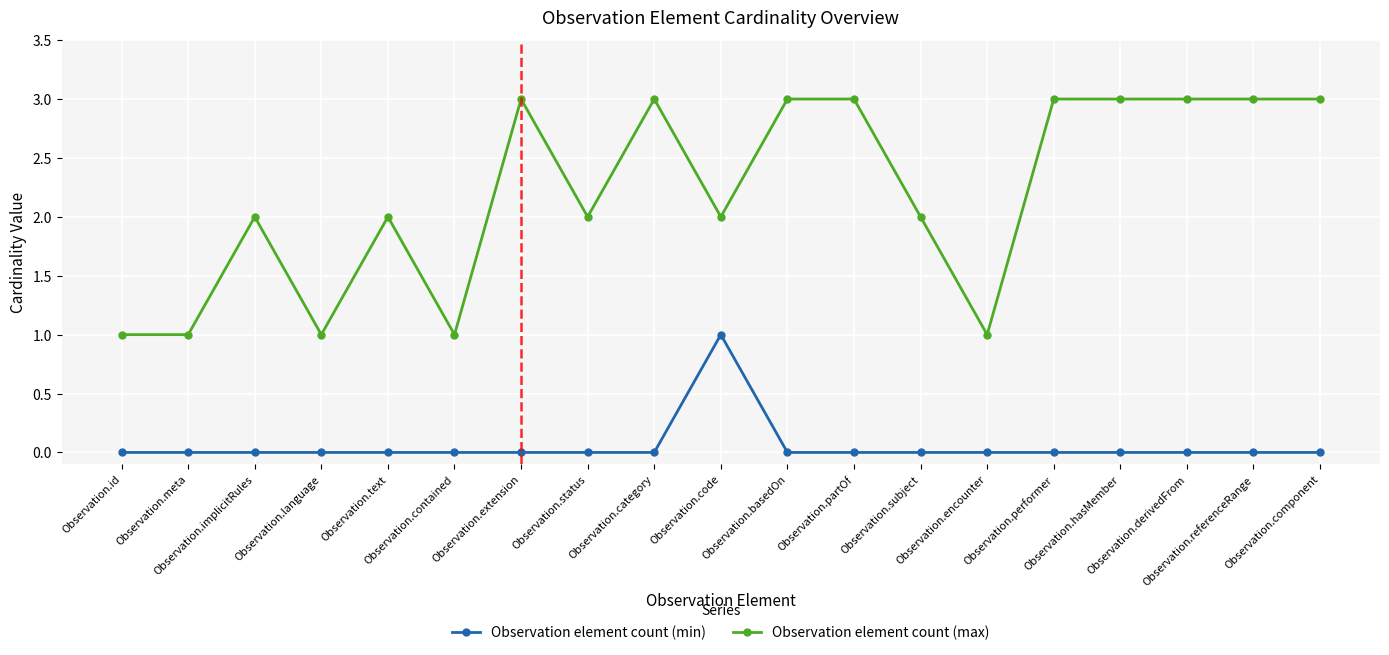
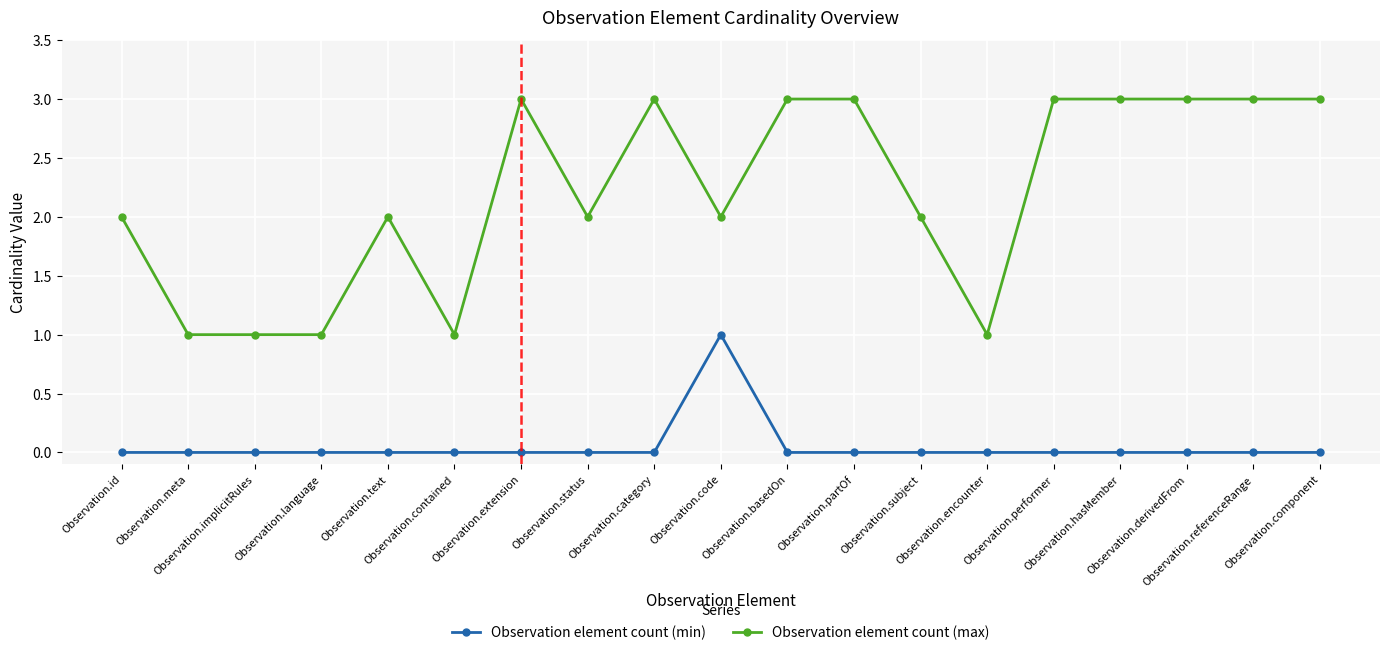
Observation element count (max), Observation.id: 1 -> 2
Observation element count (max), Observation.implicitRules: 2 -> 1
